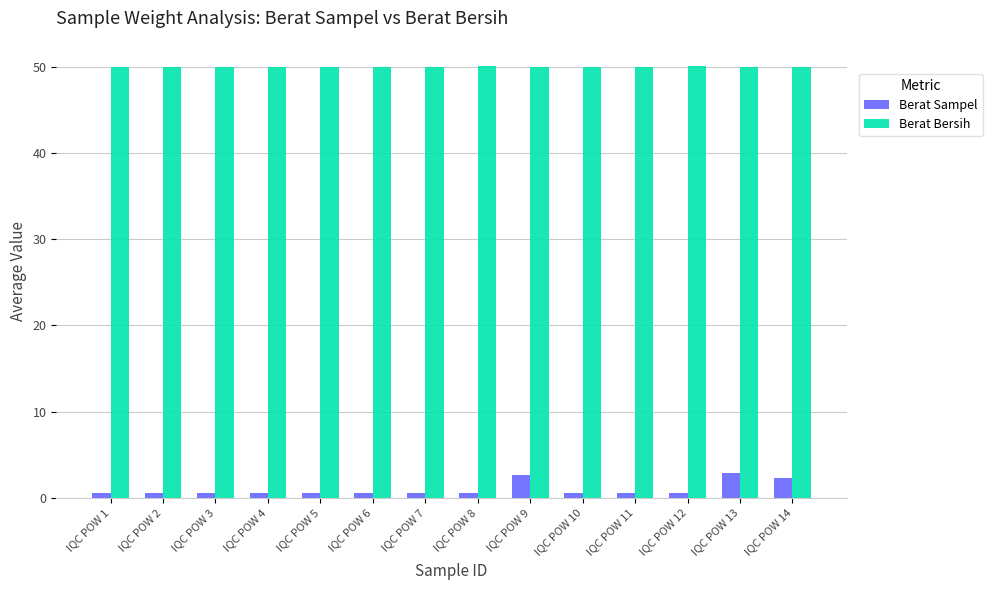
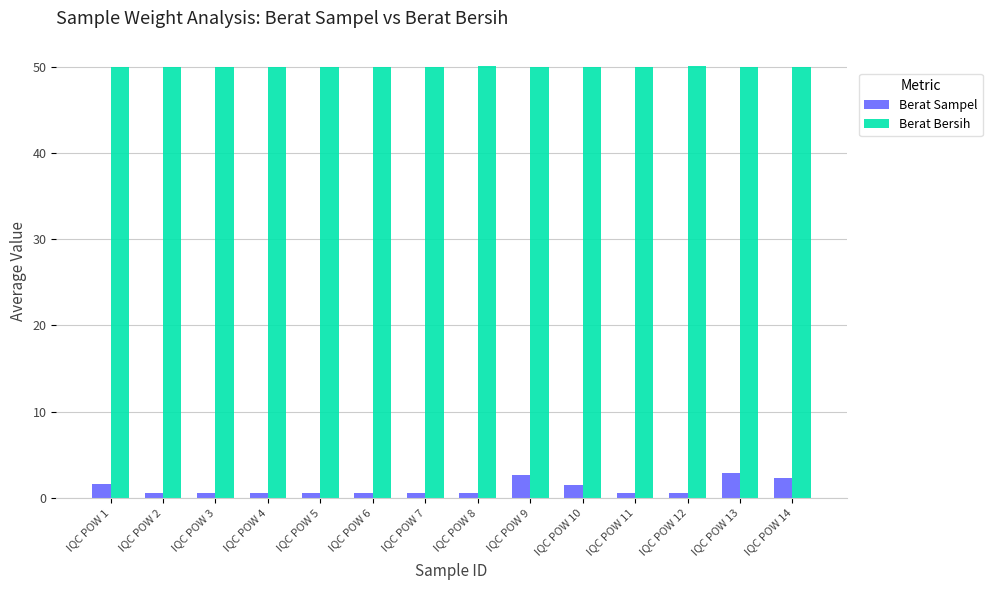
Berat Sampel, IQC POW 1: 1 -> 2
Berat Sampel, IQC POW 10: 1 -> 2
